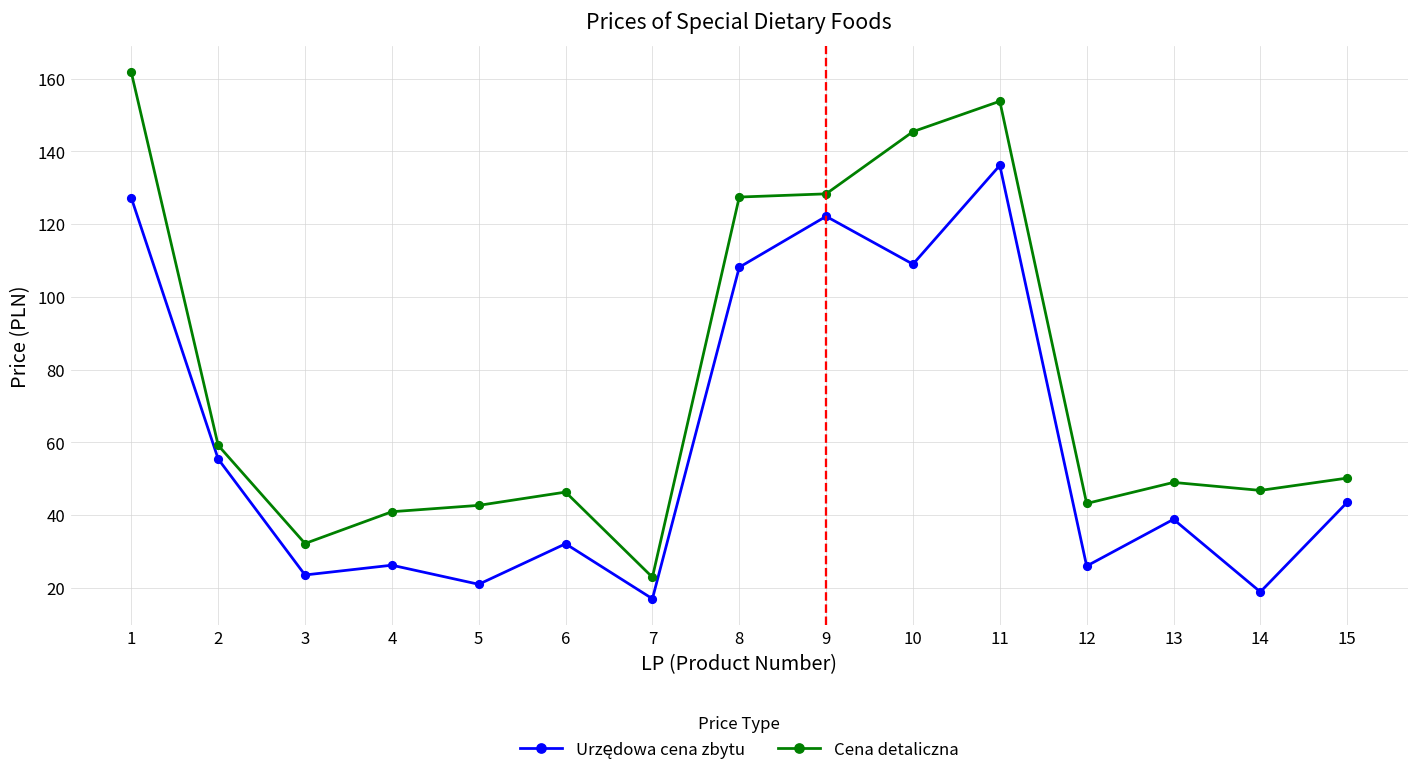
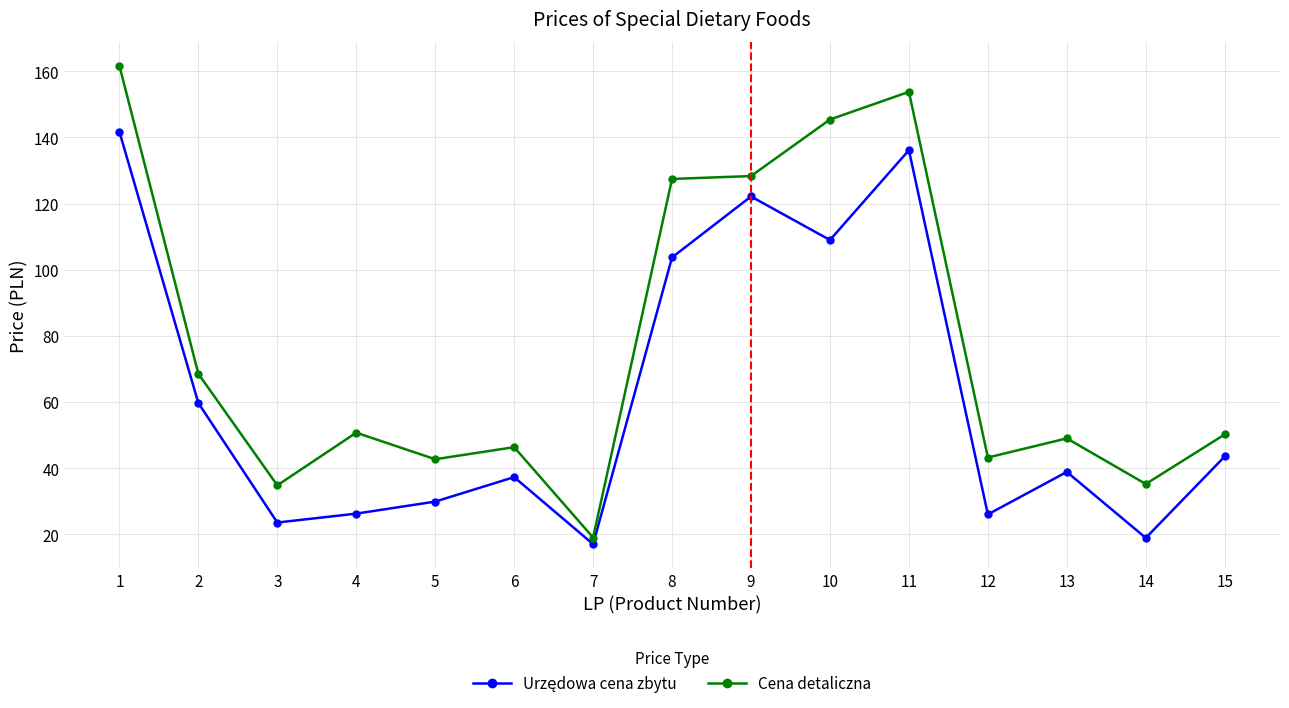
Urzędowa cena zbytu, 1: 127 -> 142
Urzędowa cena zbytu, 2: 55 -> 60
Cena detaliczna, 2: 59 -> 69
Cena detaliczna, 3: 32 -> 35
Cena detaliczna, 4: 41 -> 51
Urzędowa cena zbytu, 5: 21 -> 30
Urzędowa cena zbytu, 6: 32 -> 37
Cena detaliczna, 7: 23 -> 19
Urzędowa cena zbytu, 8: 108 -> 104
Cena detaliczna, 14: 47 -> 35
